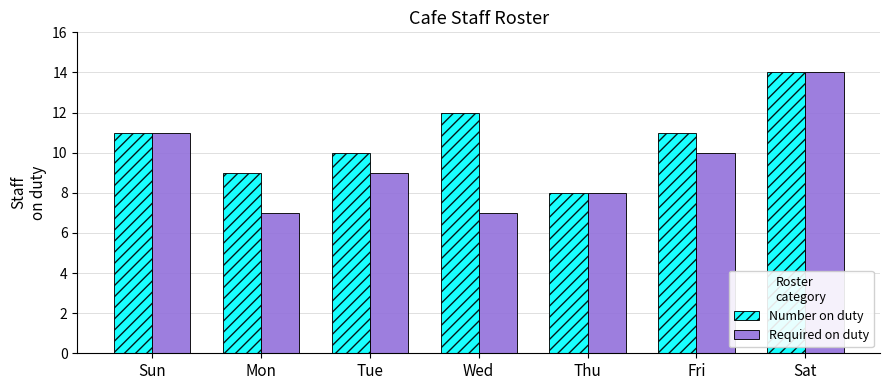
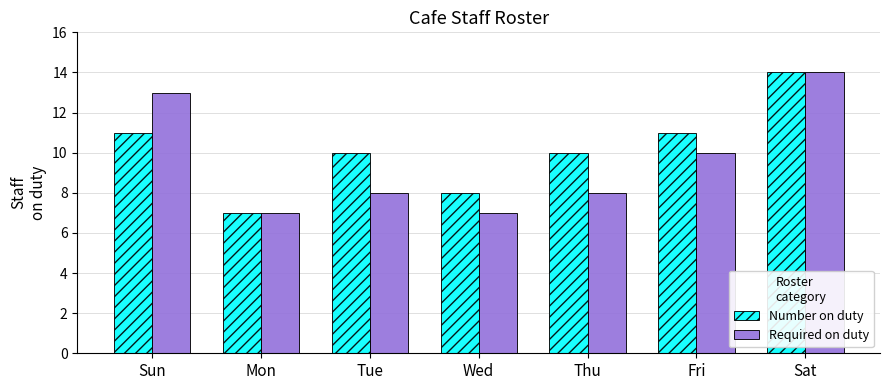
Required on duty, Sun: 11 -> 13
Number on duty, Mon: 9 -> 7
Required on duty, Tue: 9 -> 8
Number on duty, Wed: 12 -> 8
Number on duty, Thu: 8 -> 10
